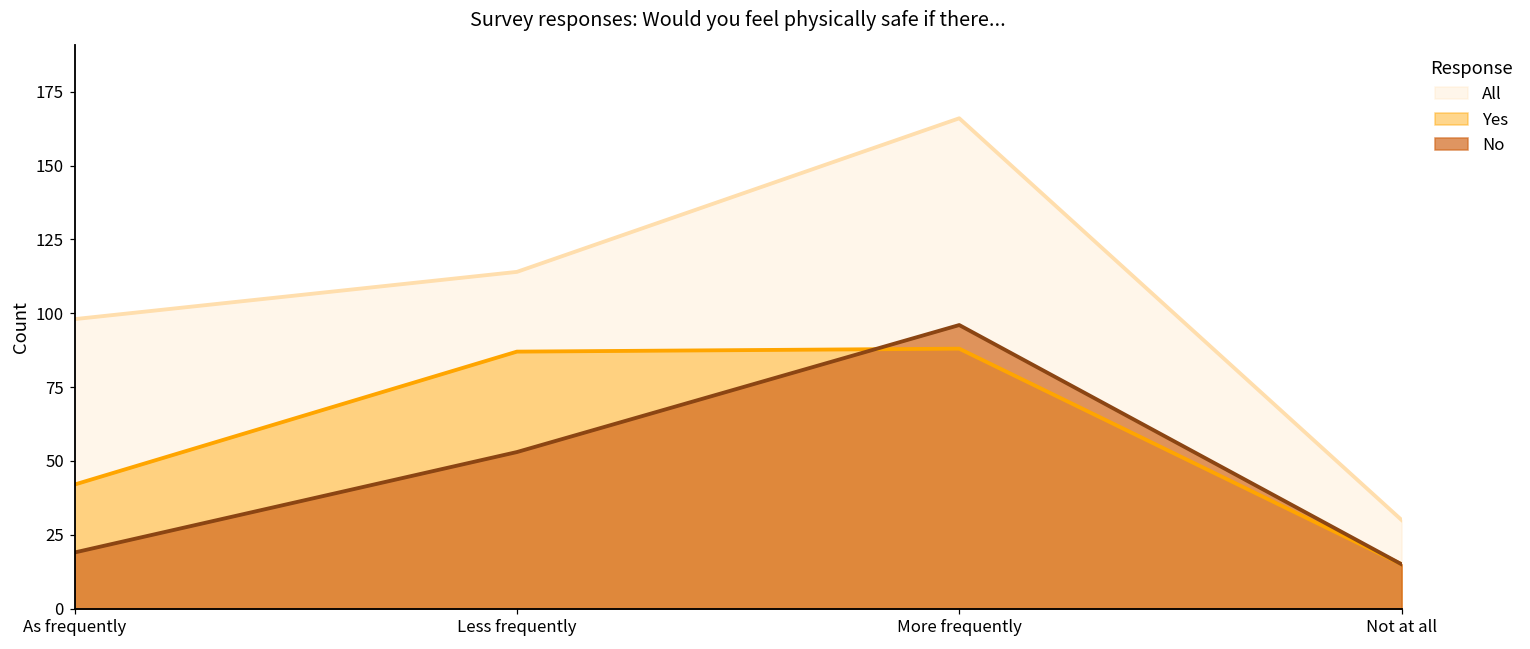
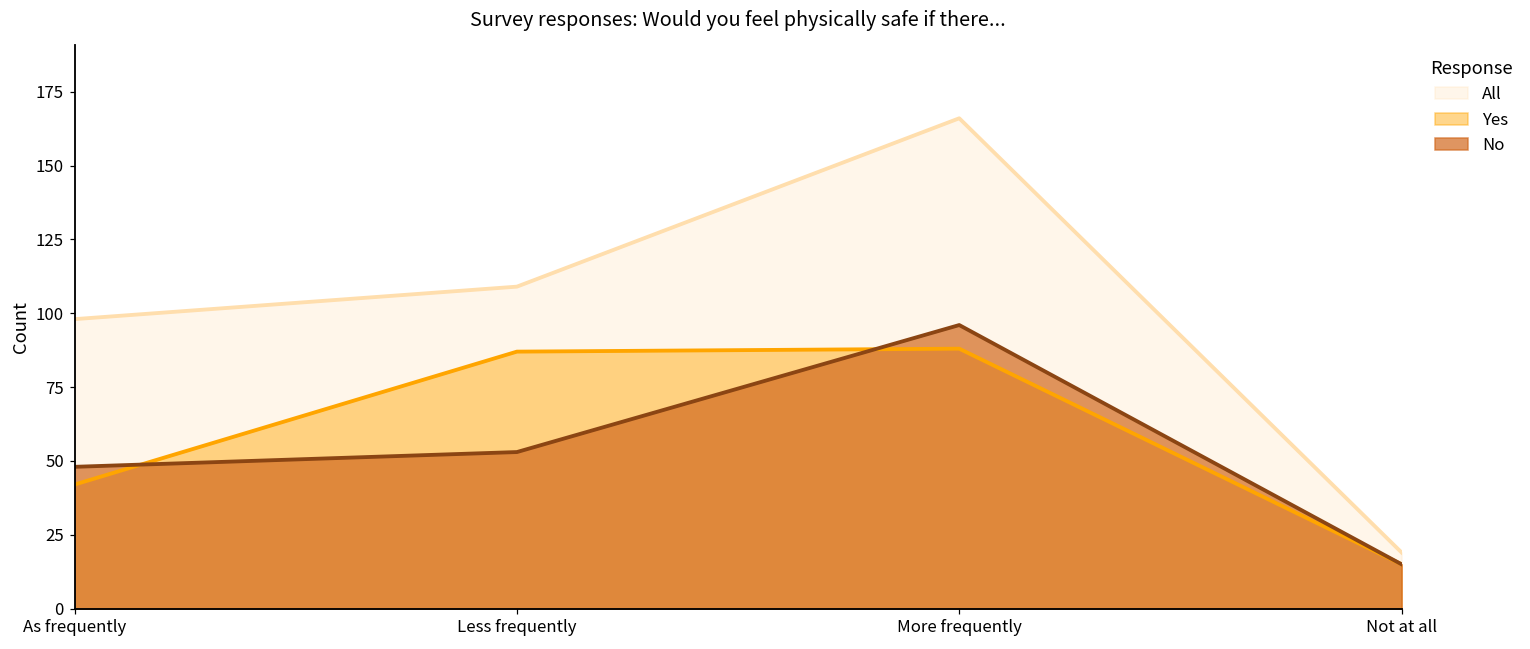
No, As frequently: 19 -> 48
All, Less frequently: 114 -> 109
All, Not at all: 30 -> 19
